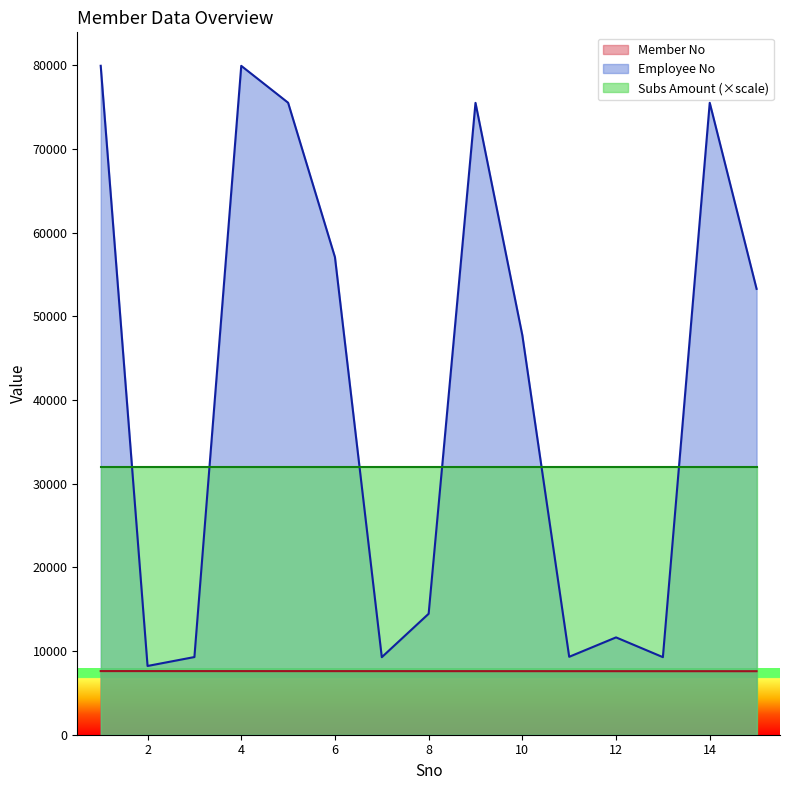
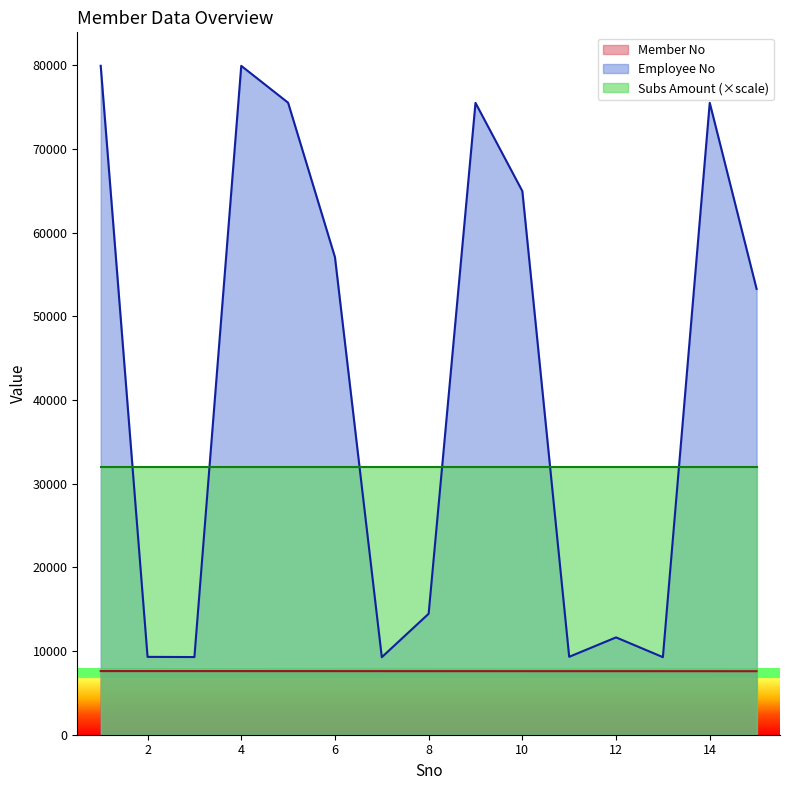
Employee No, 2: 8000 -> 9000
Employee No, 10: 48000 -> 65000
